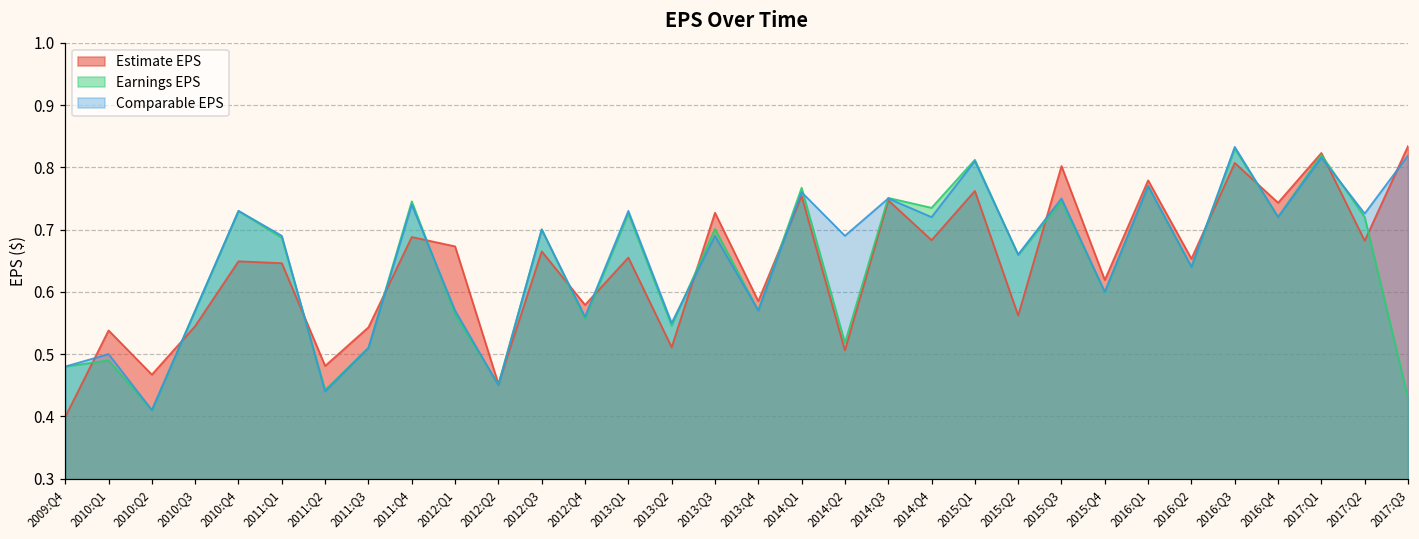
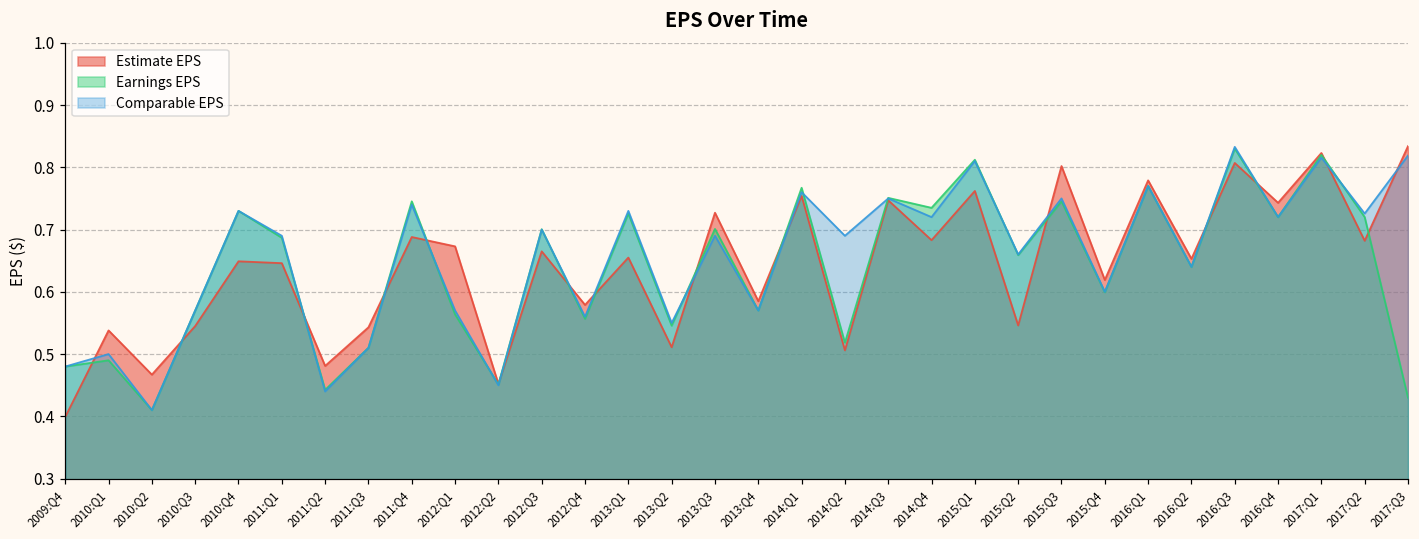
Estimate EPS, 2015:Q2: 0.56 -> 0.55
